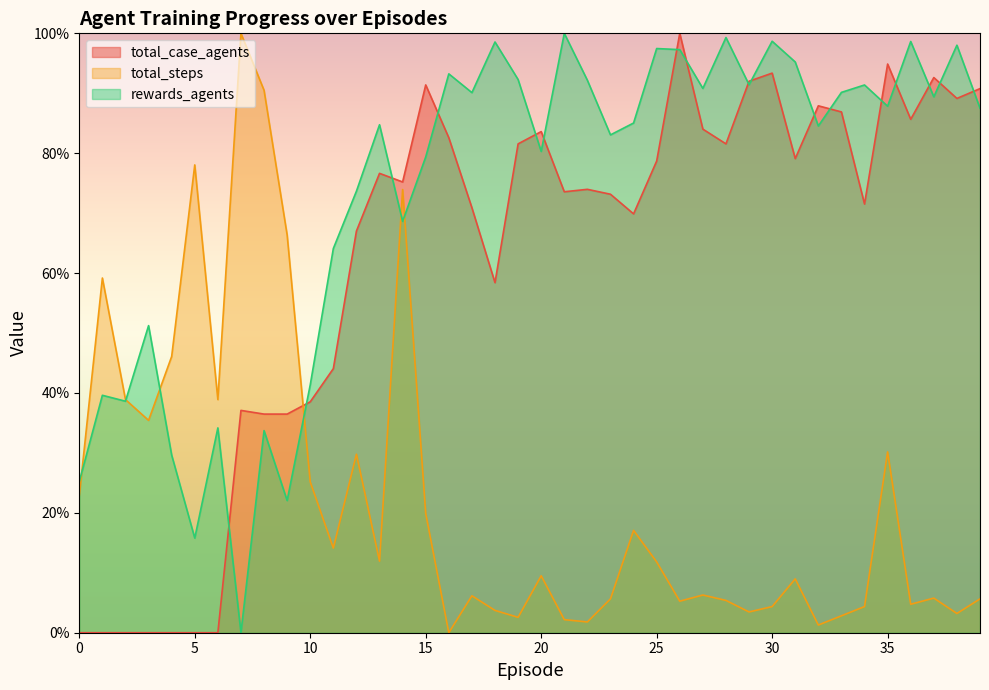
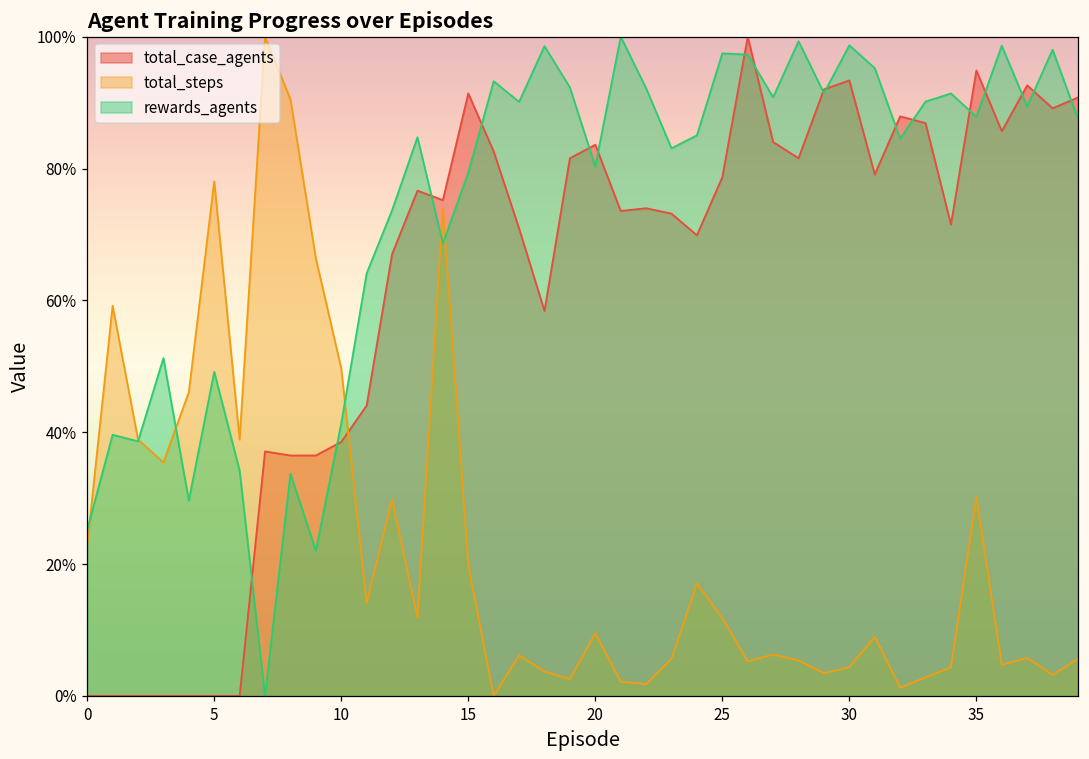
rewards_agents, 5: 16% -> 49%
total_steps, 10: 25% -> 50%
